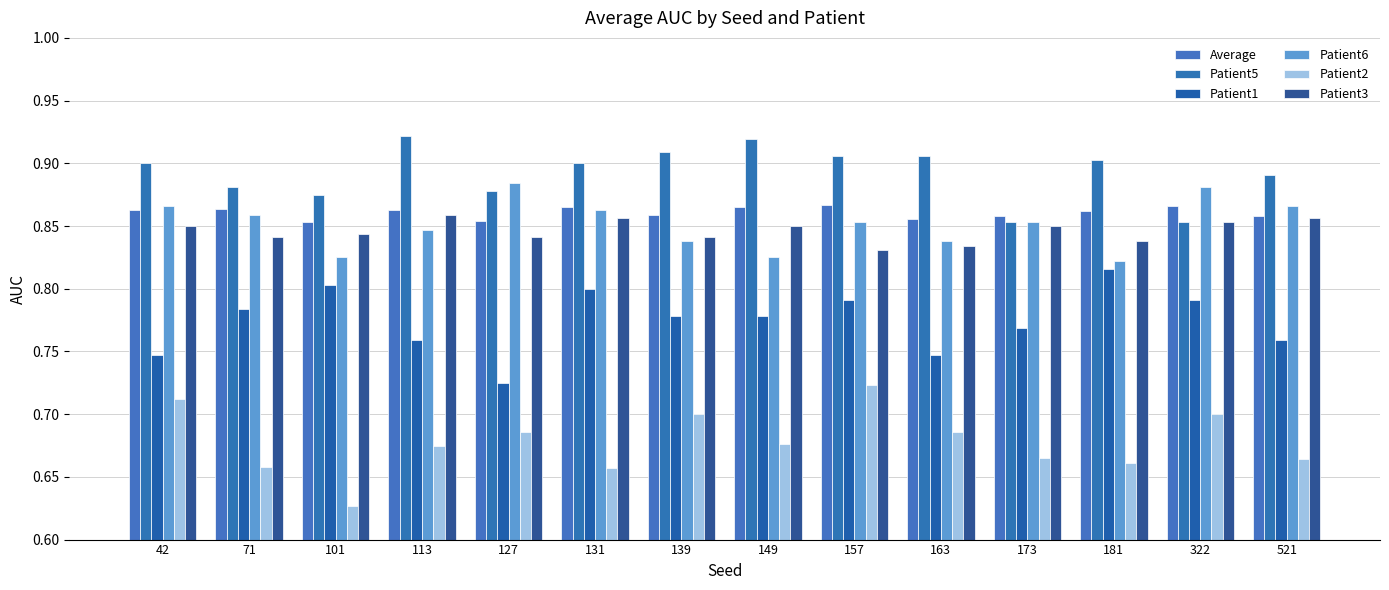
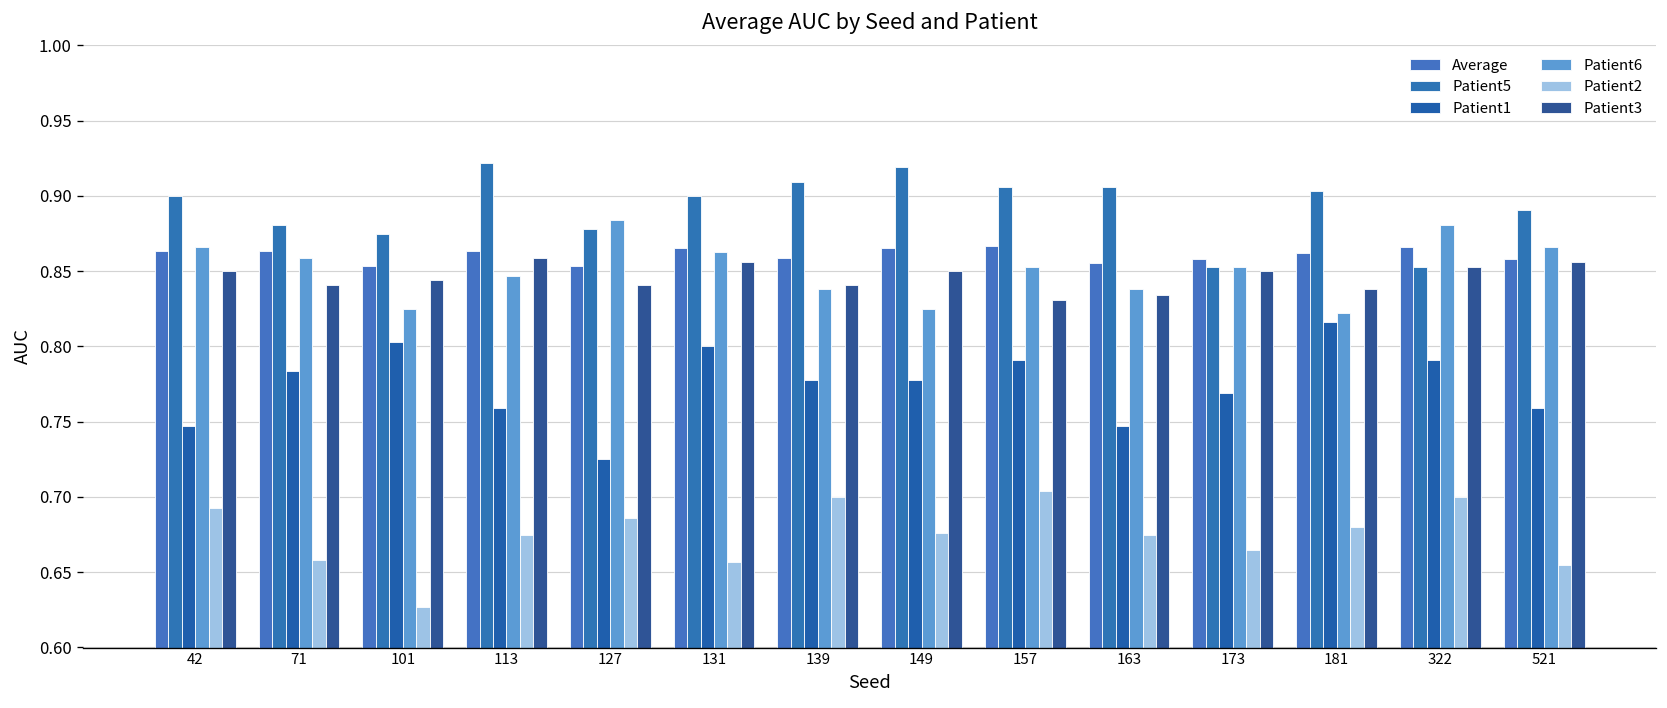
Patient2, 42: 0.712 -> 0.693
Patient2, 157: 0.723 -> 0.704
Patient2, 163: 0.686 -> 0.675
Patient2, 181: 0.661 -> 0.680
Patient2, 521: 0.664 -> 0.655
